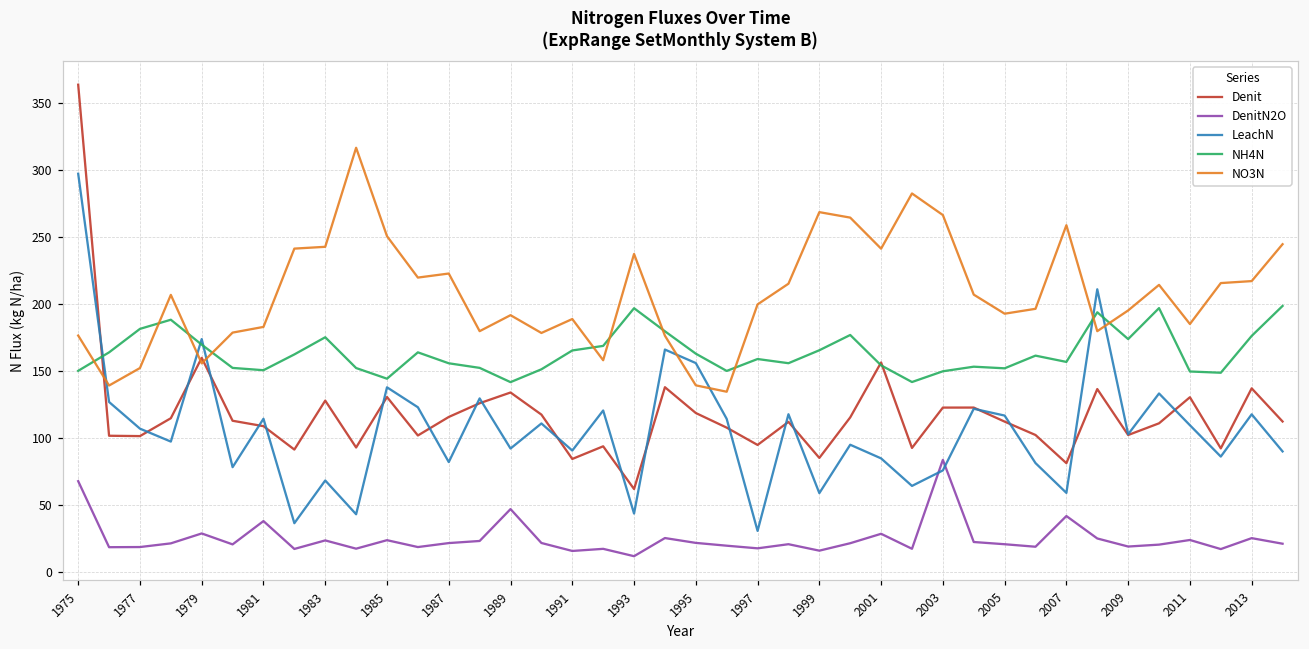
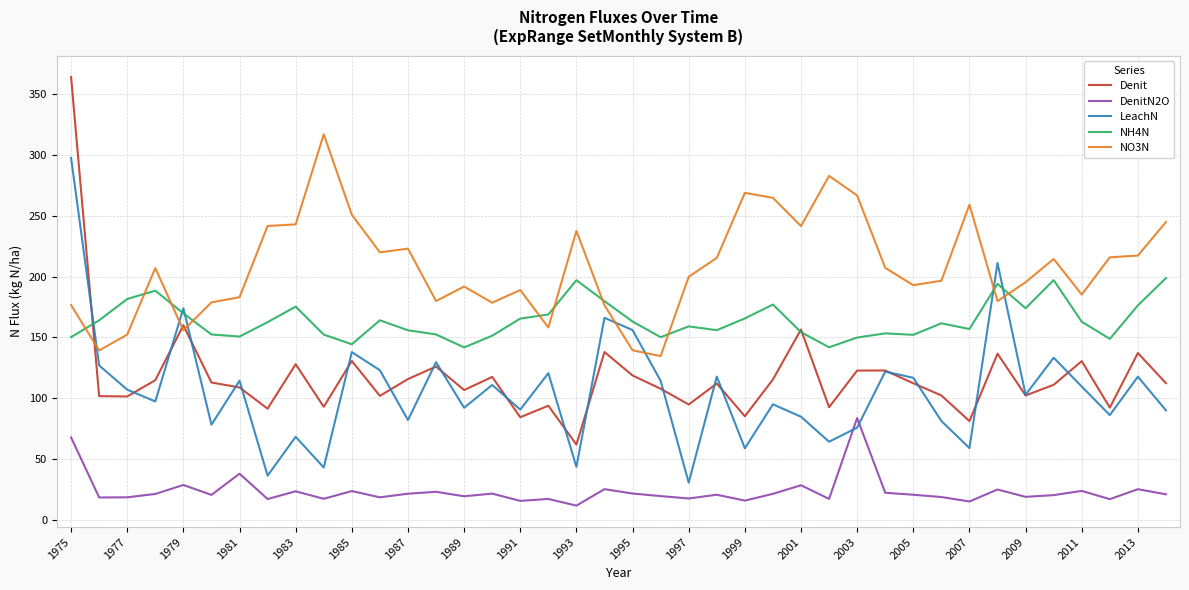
Denit, 1989: 134 -> 107
DenitN2O, 1989: 47 -> 20
DenitN2O, 2007: 42 -> 15
NH4N, 2011: 150 -> 163
